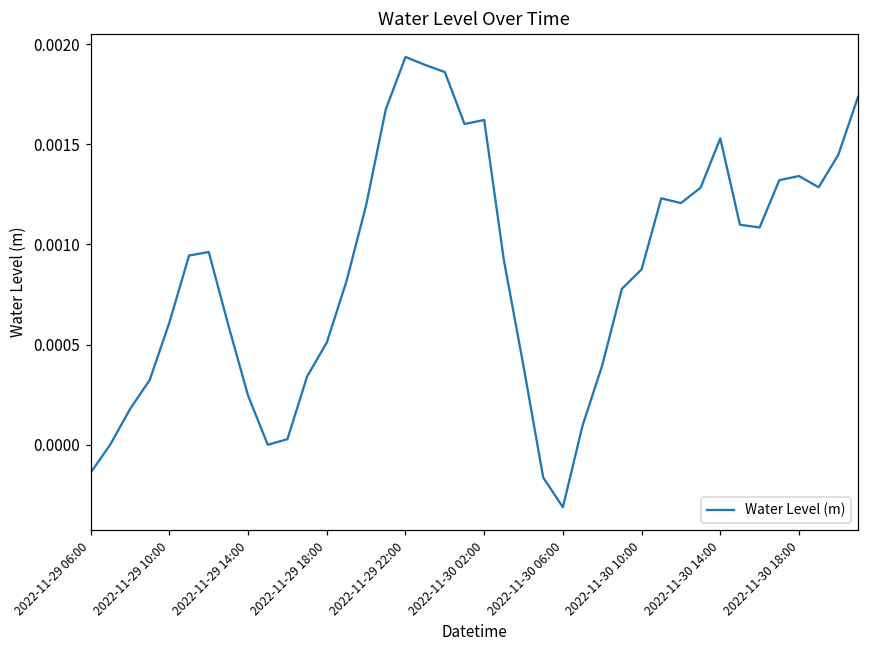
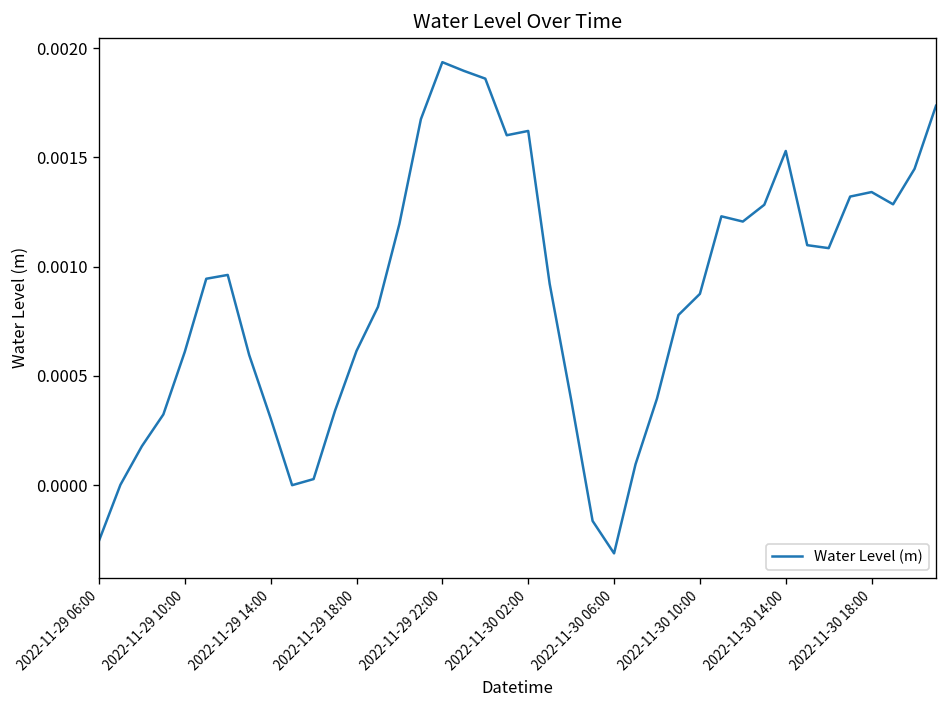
2022-11-29 06:00: -0.00014 -> -0.00025
2022-11-29 14:00: 0.00024 -> 0.00031
2022-11-29 18:00: 0.00051 -> 0.00061
